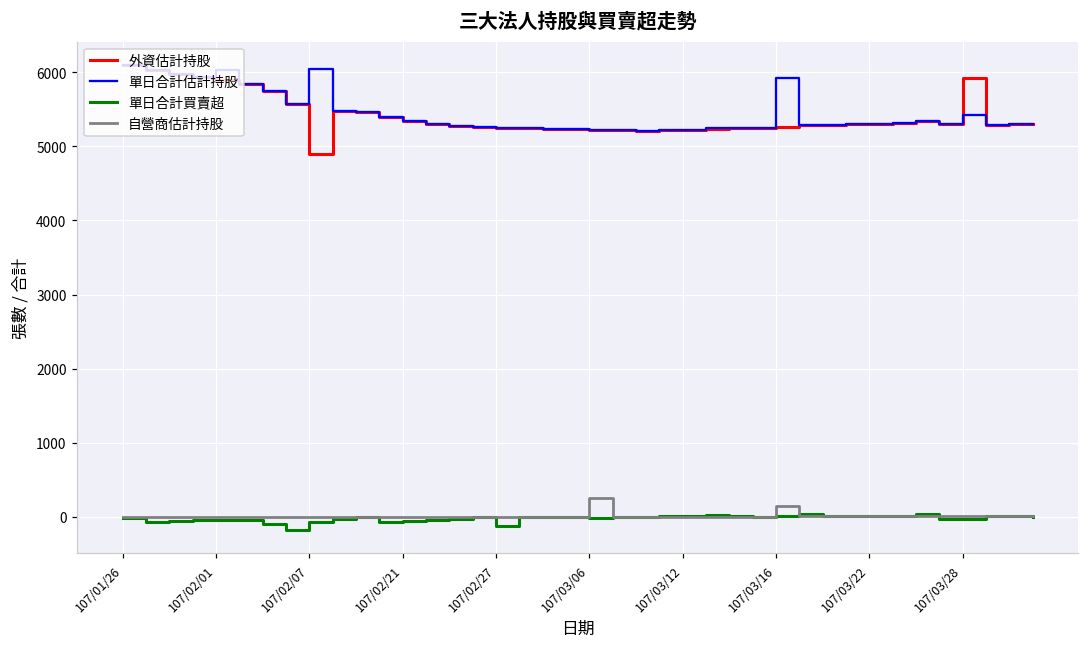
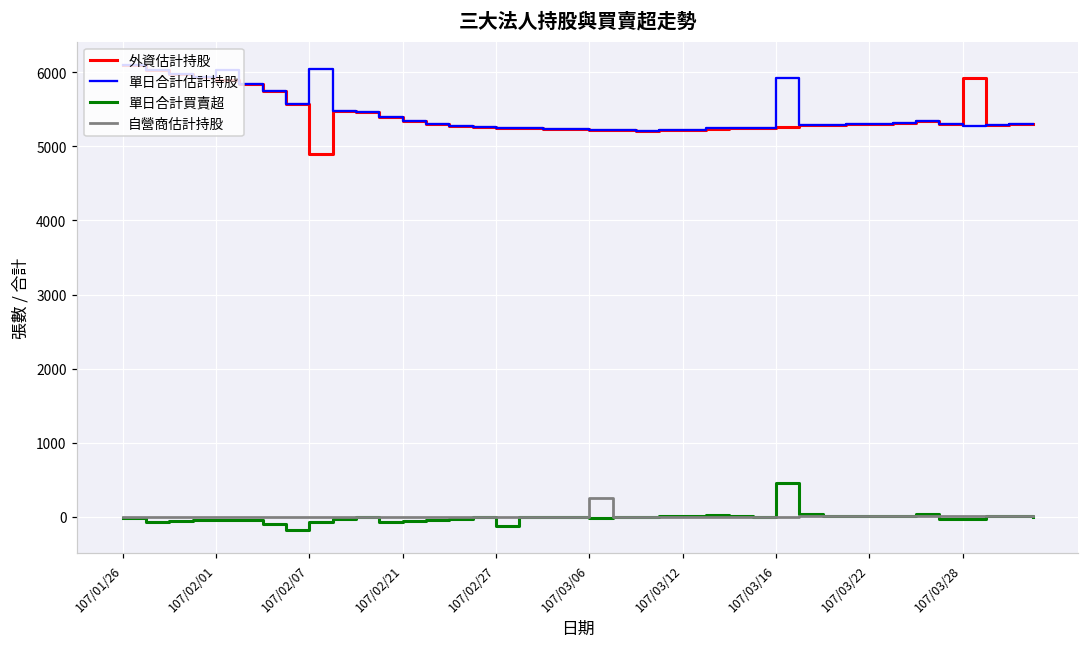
單日合計買賣超, 107/03/16: 0 -> 500
自營商估計持股, 107/03/16: 100 -> 0
單日合計估計持股, 107/03/28: 5400 -> 5300
